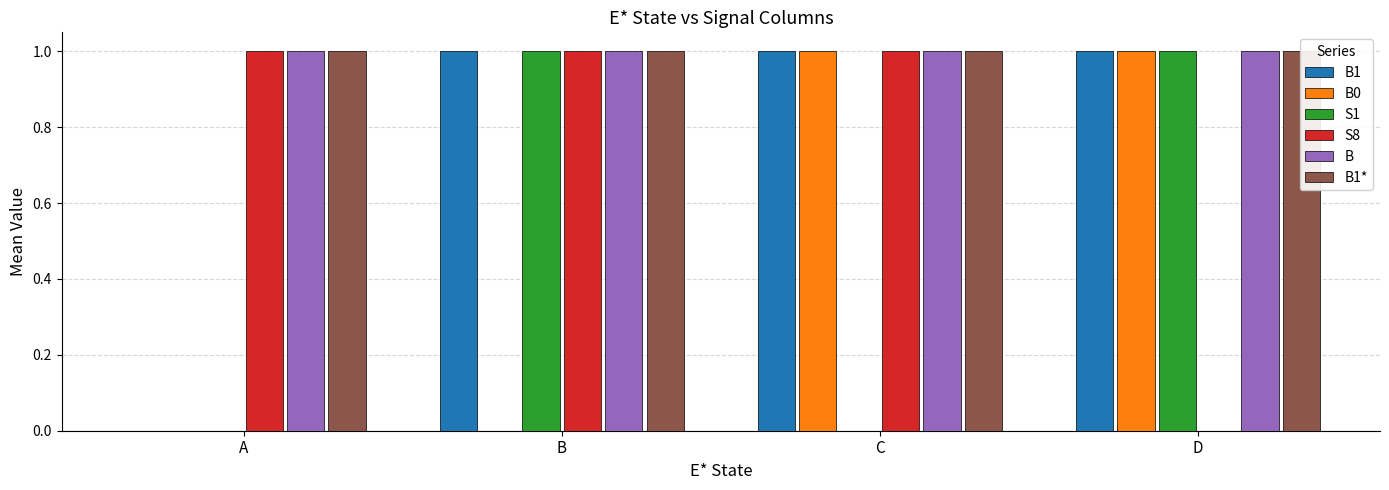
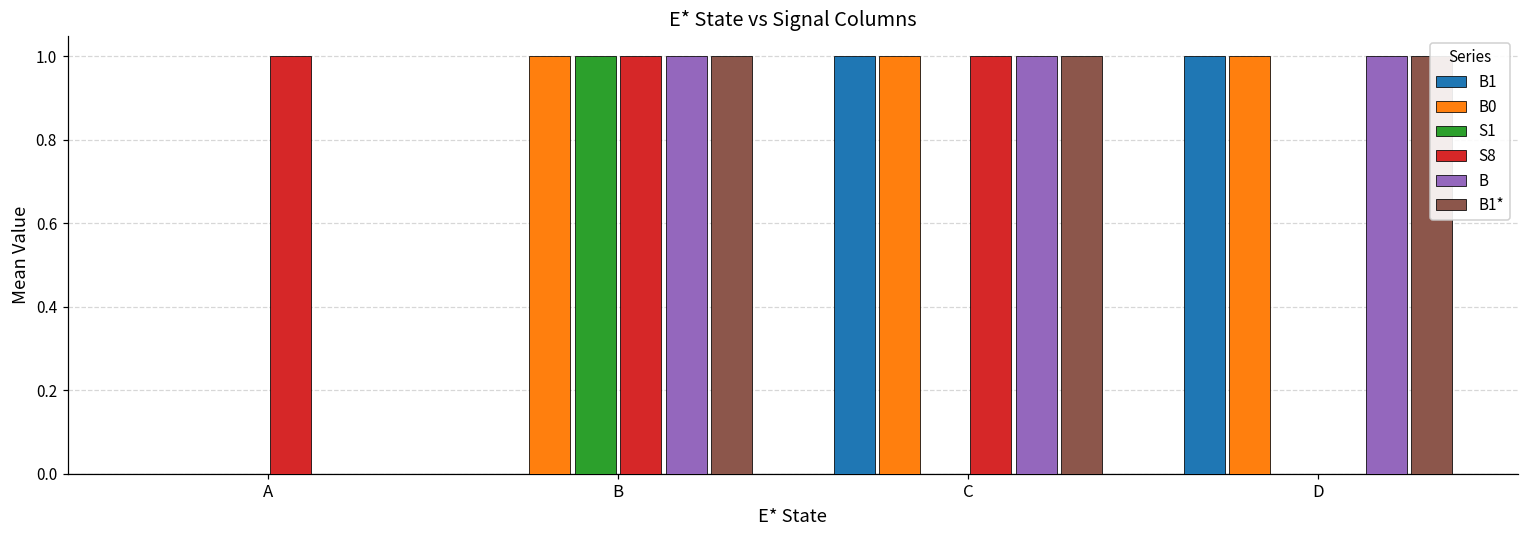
B, A: 1 -> 0
B1*, A: 1 -> 0
B1, B: 1 -> 0
B0, B: 0 -> 1
S1, D: 1 -> 0
